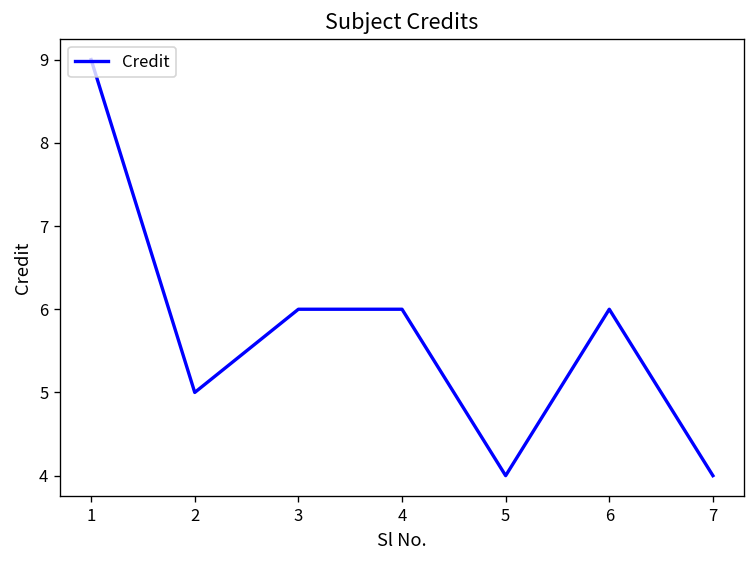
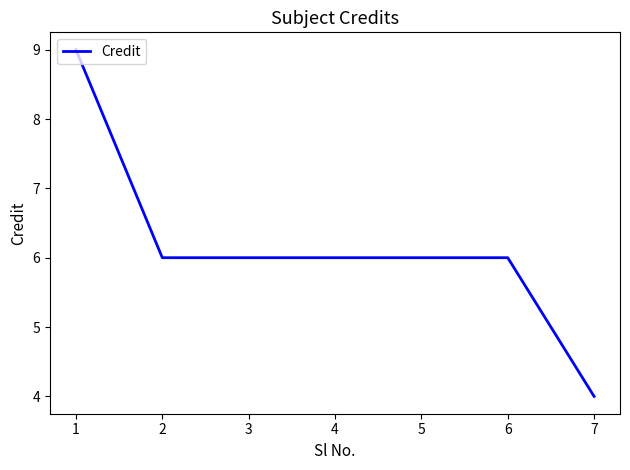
2: 5 -> 6
5: 4 -> 6
